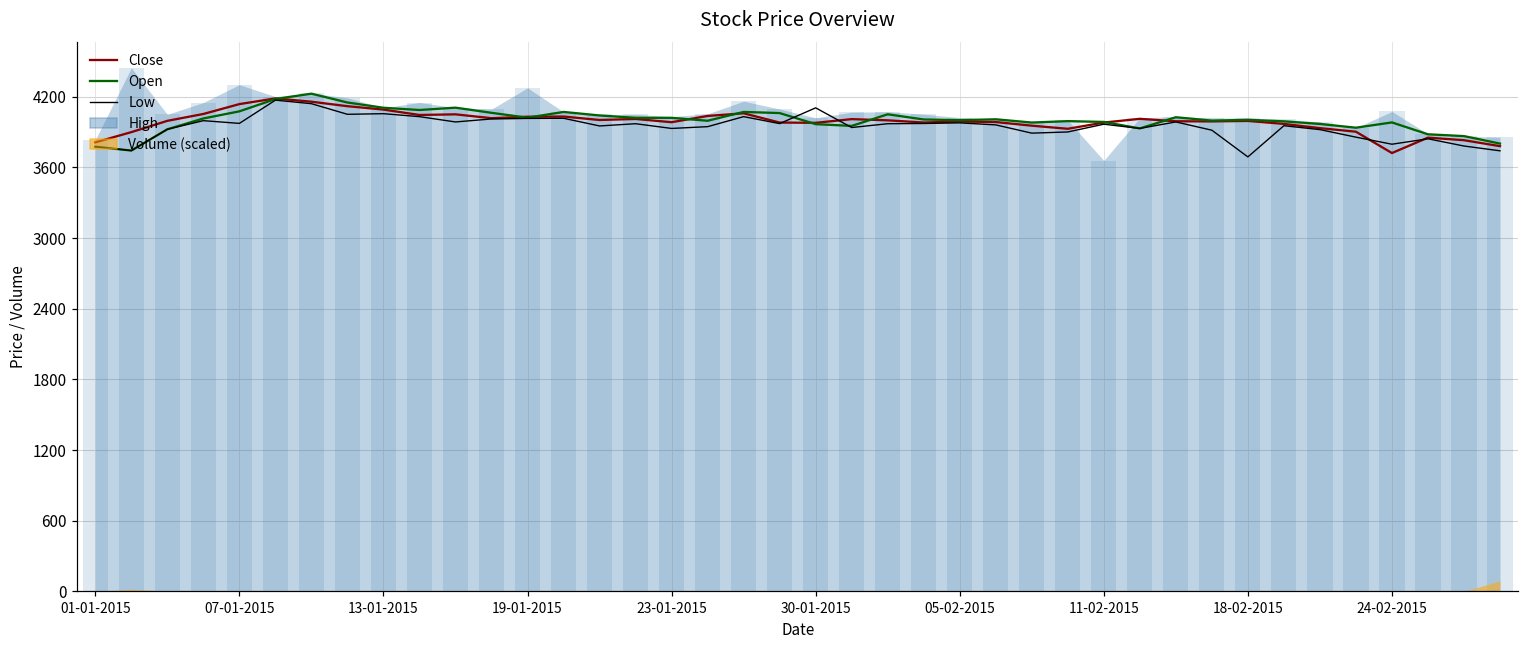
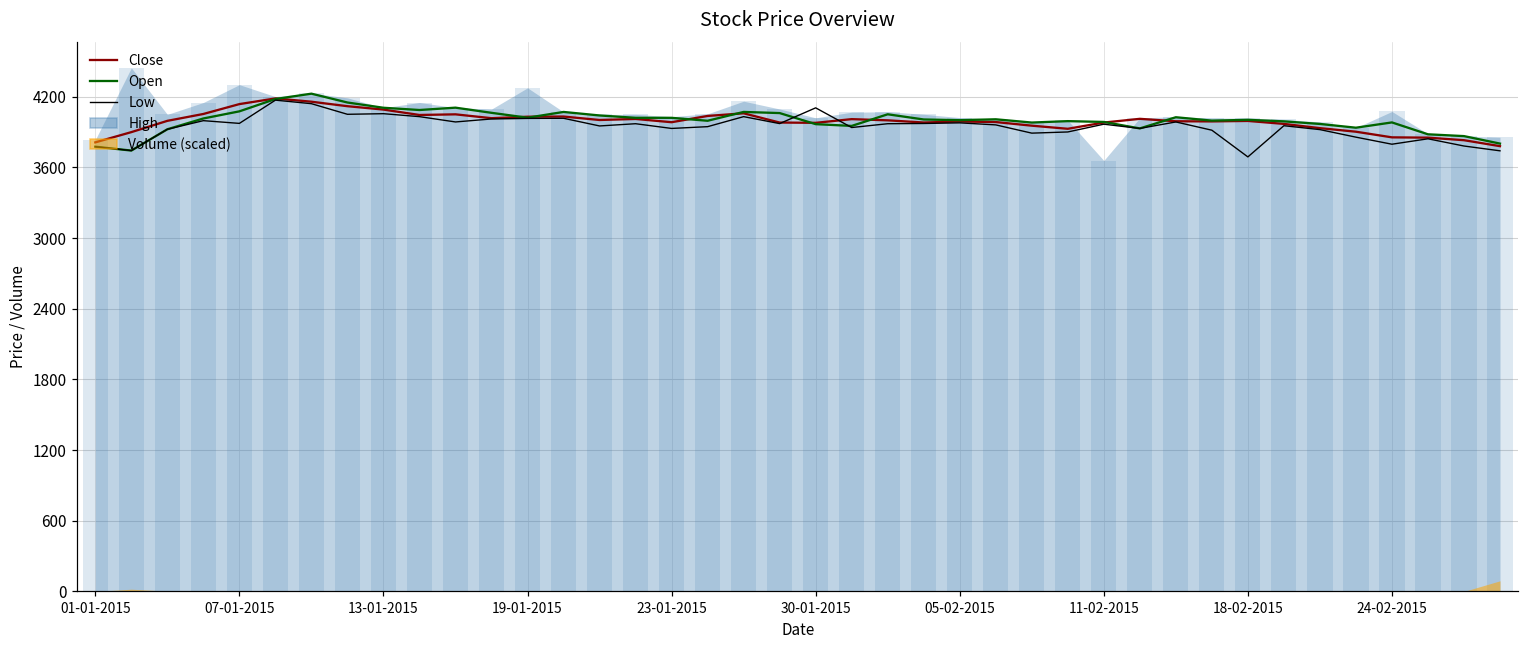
Close, 24-02-2015: 3720 -> 3850
